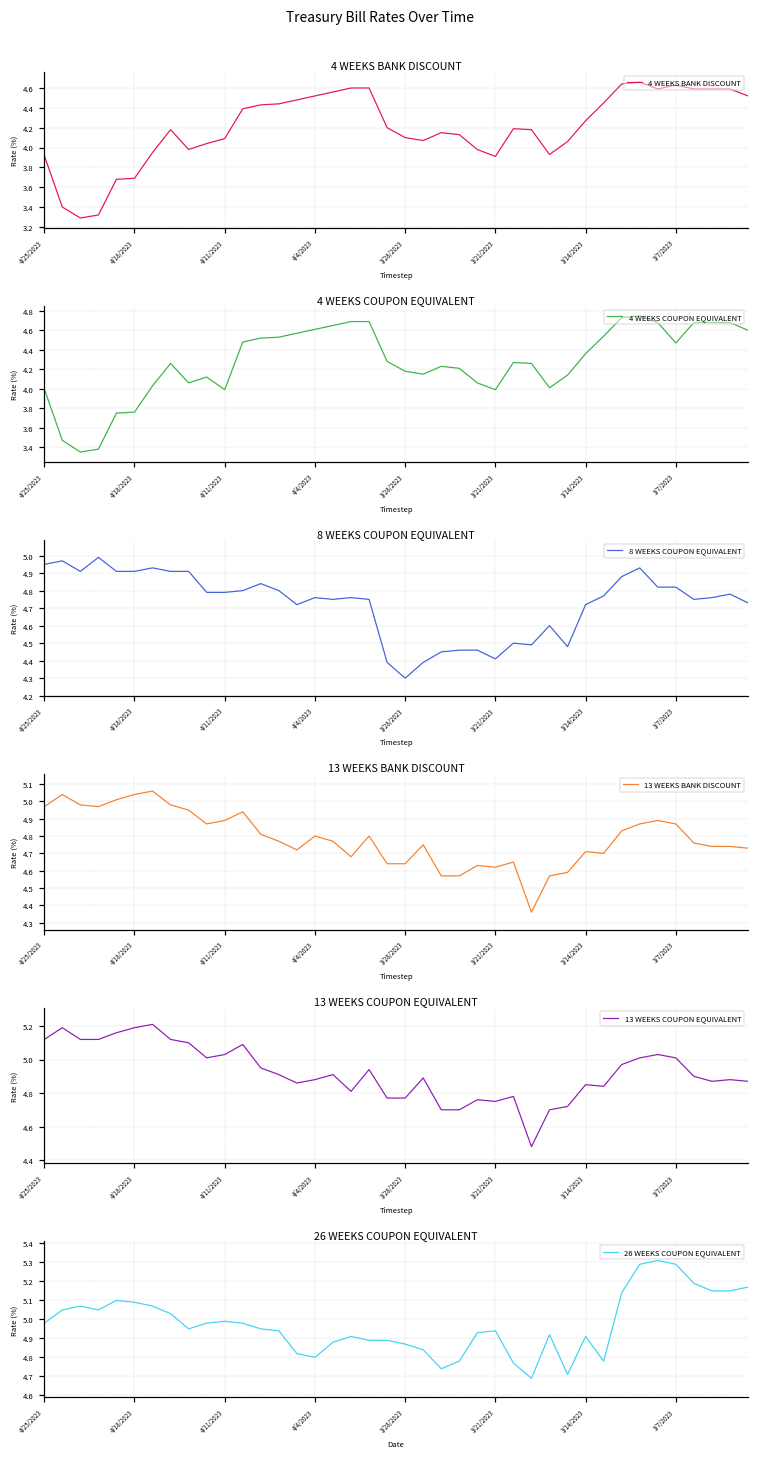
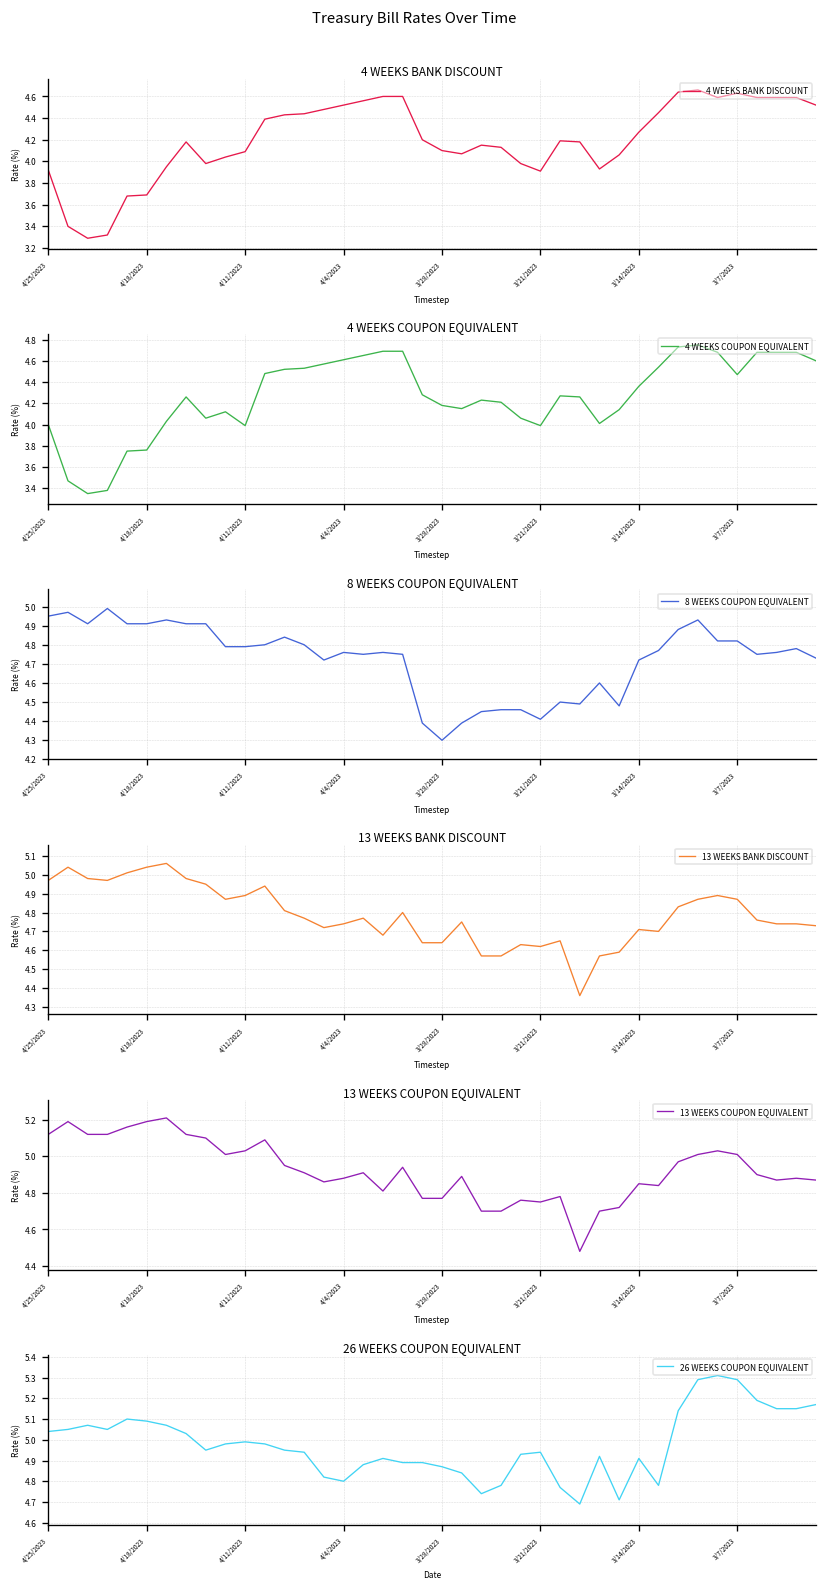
13 WEEKS BANK DISCOUNT, 4/4/2023: 4.80 -> 4.74
26 WEEKS COUPON EQUIVALENT, 4/25/2023: 4.98 -> 5.04
